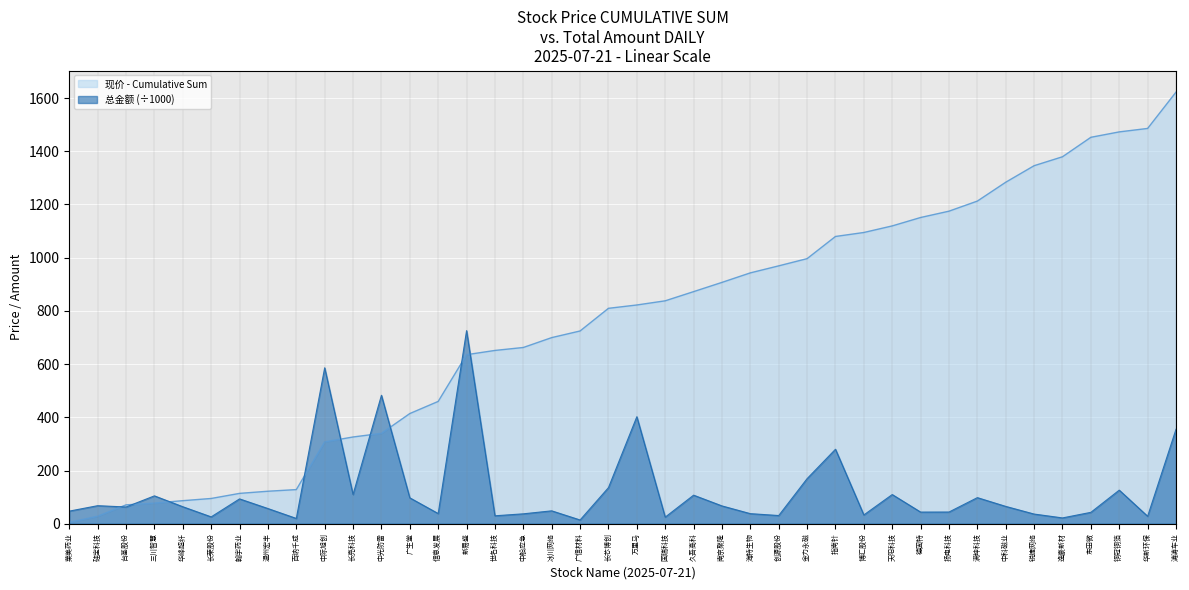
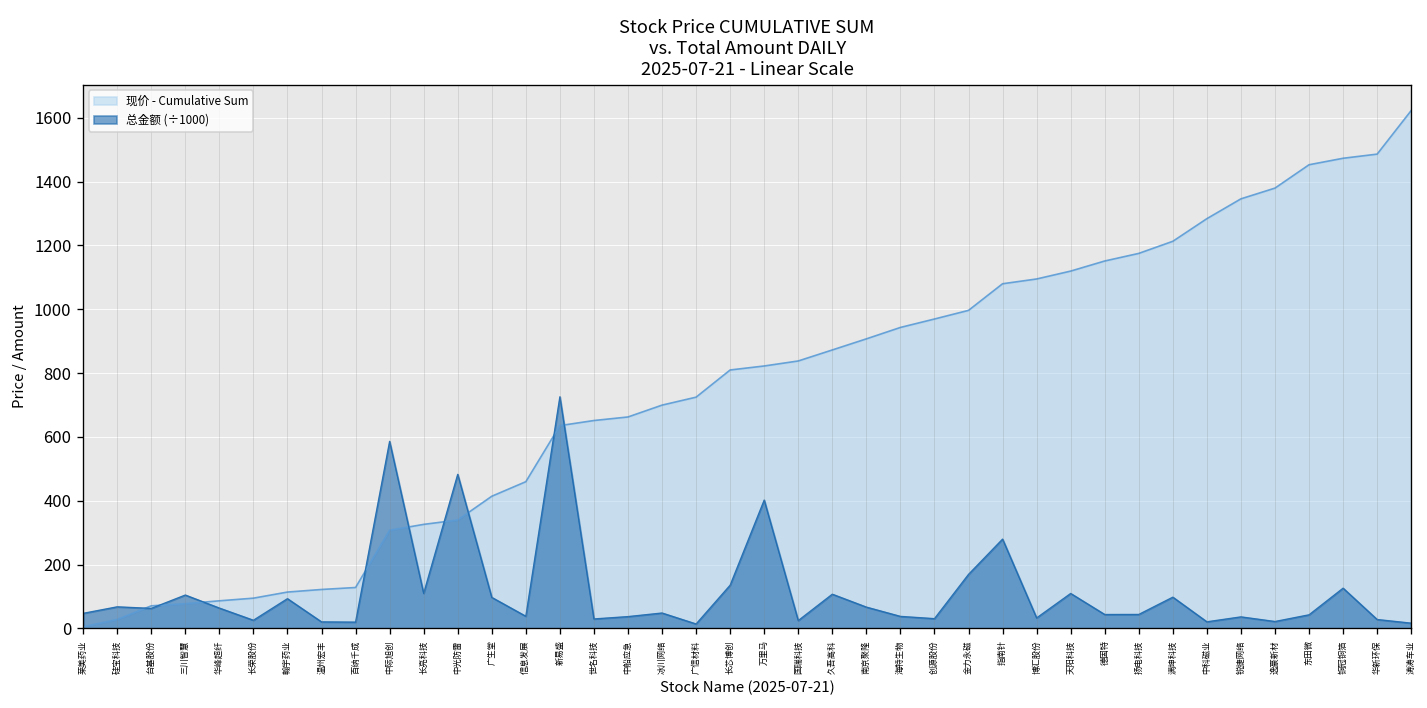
总金额 (÷1000), 温州宏丰: 60 -> 20
总金额 (÷1000), 中科磁业: 70 -> 20
总金额 (÷1000), 涛涛车业: 360 -> 20
